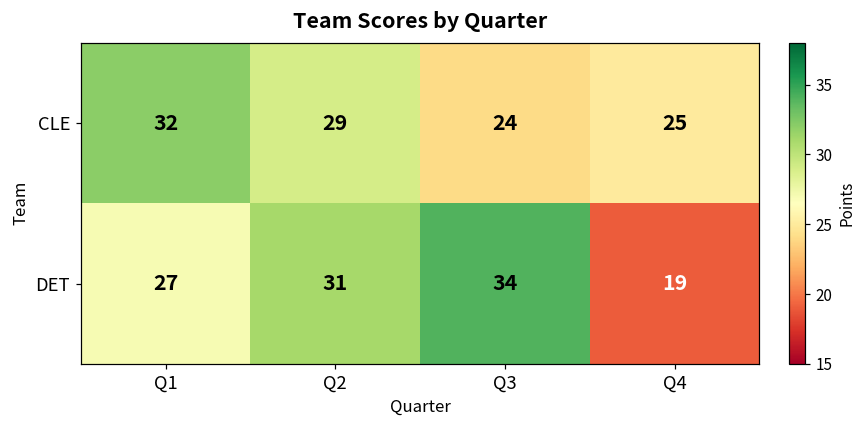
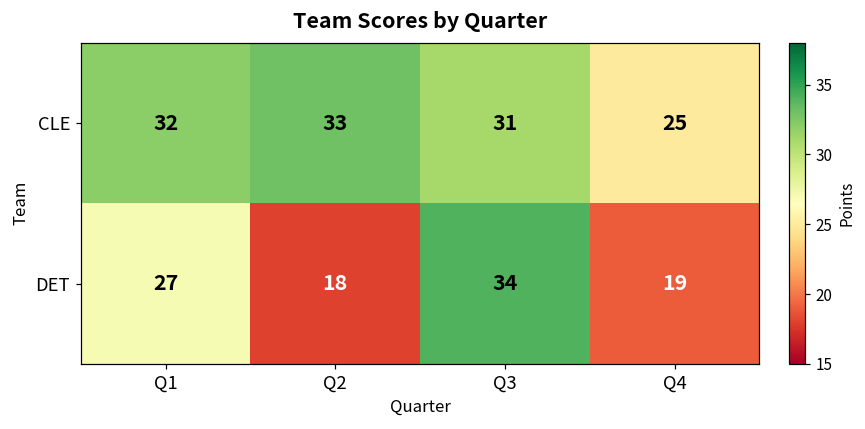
CLE, Q2: 29 -> 33
CLE, Q3: 24 -> 31
DET, Q2: 31 -> 18
